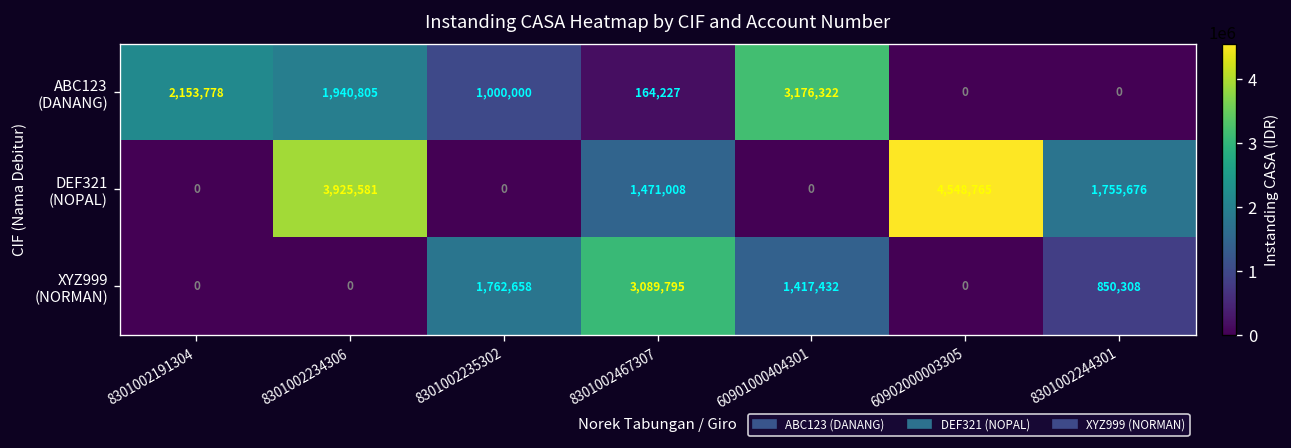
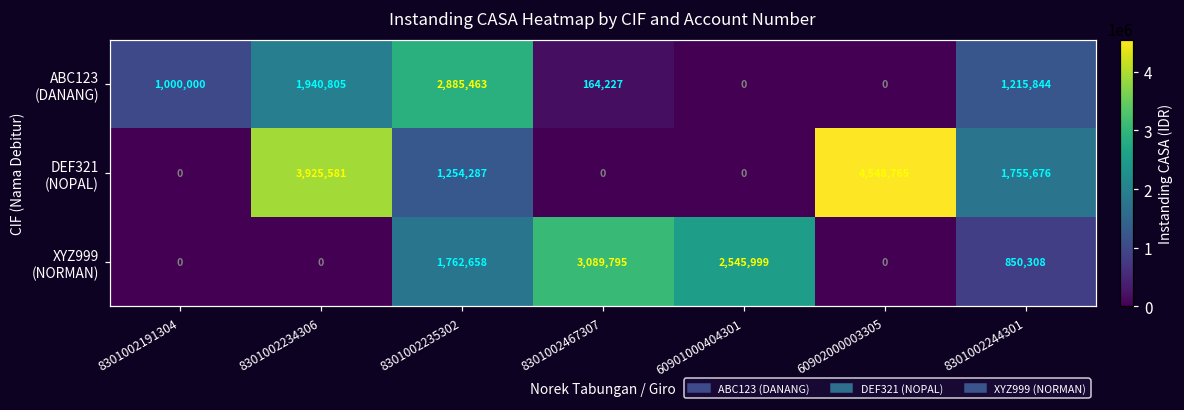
ABC123 (DANANG), 8301002191304: 2,153,778 -> 1,000,000
ABC123 (DANANG), 8301002235302: 1,000,000 -> 2,885,463
ABC123 (DANANG), 60901000404301: 3,176,322 -> 0
ABC123 (DANANG), 8301002244301: 0 -> 1,215,844
DEF321 (NOPAL), 8301002235302: 0 -> 1,254,287
DEF321 (NOPAL), 8301002467307: 1,471,008 -> 0
XYZ999 (NORMAN), 60901000404301: 1,417,432 -> 2,545,999
